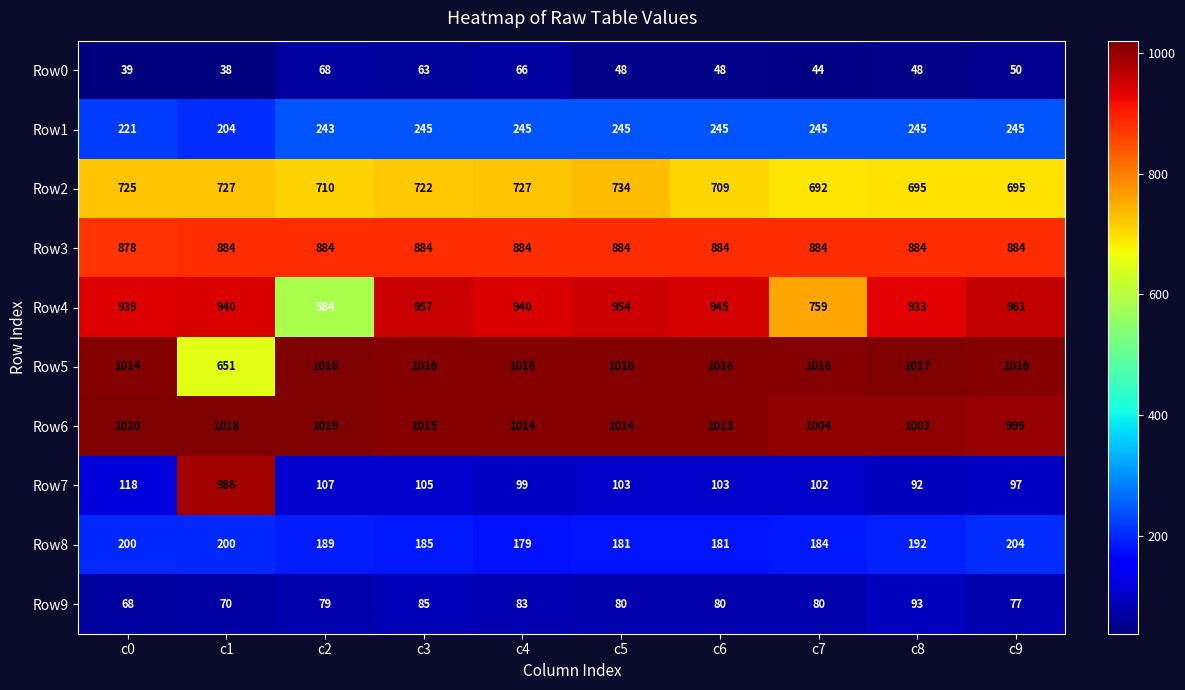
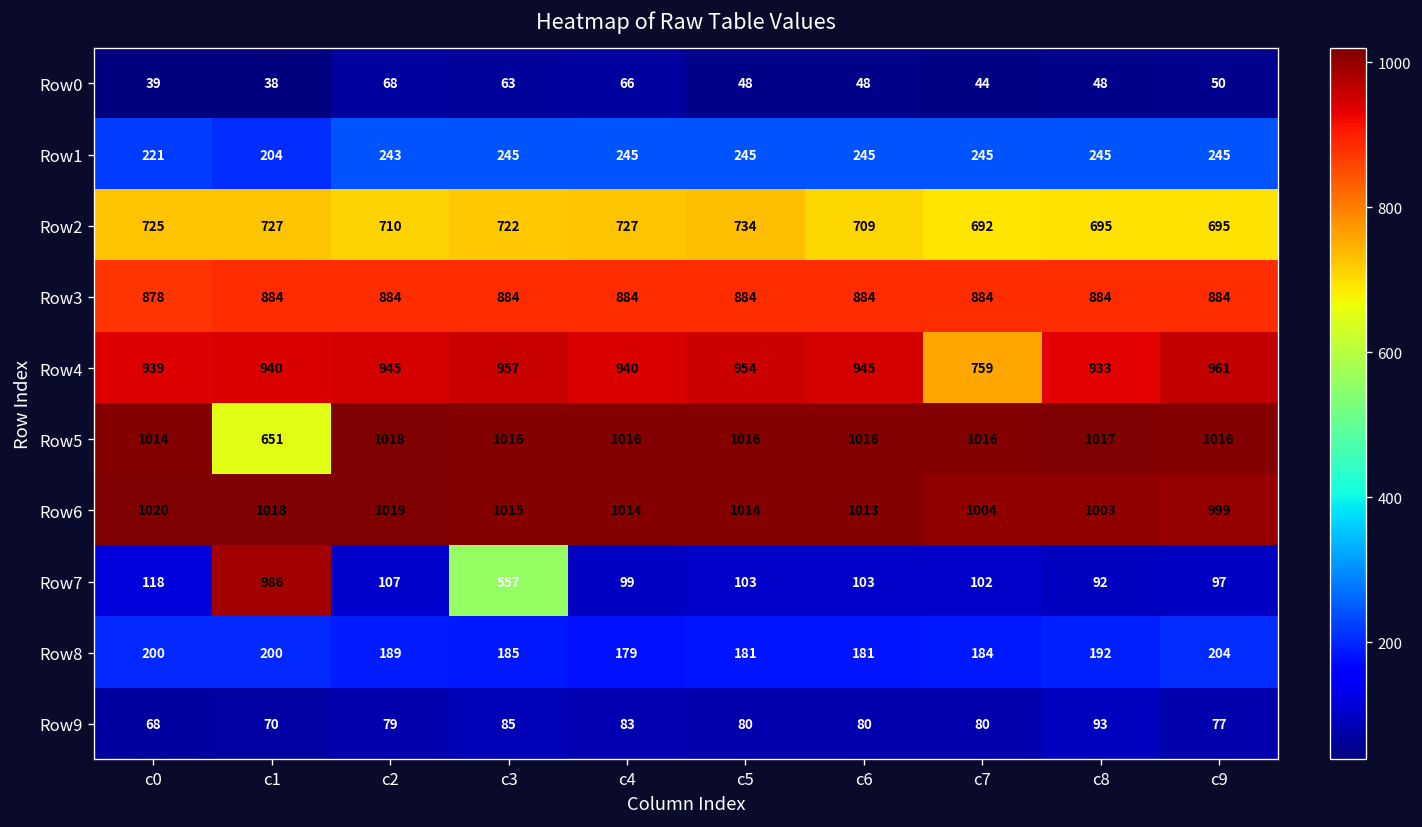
Row4, c2: 584 -> 945
Row7, c3: 105 -> 557
